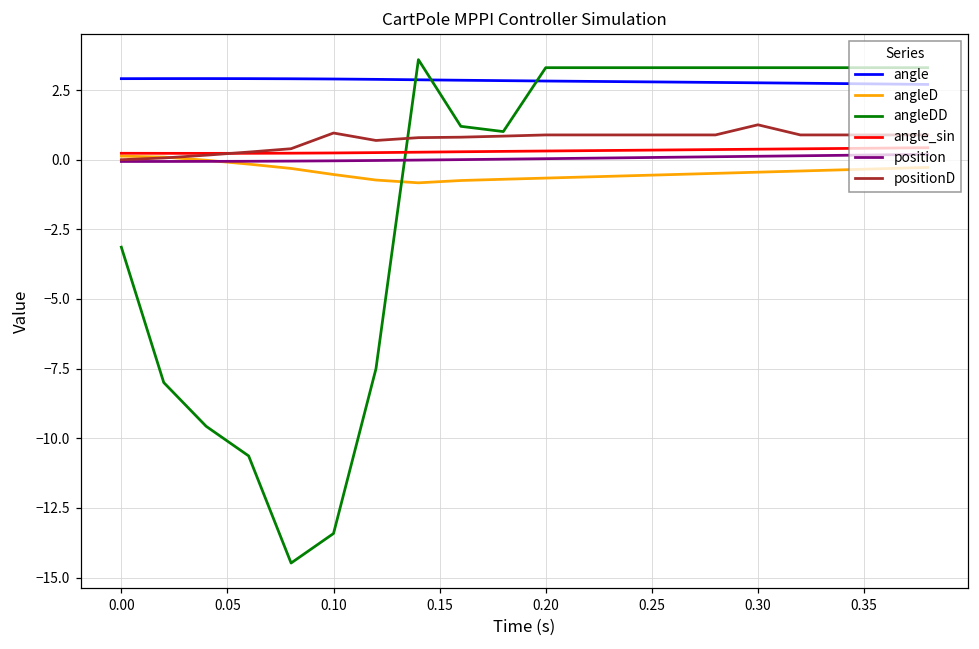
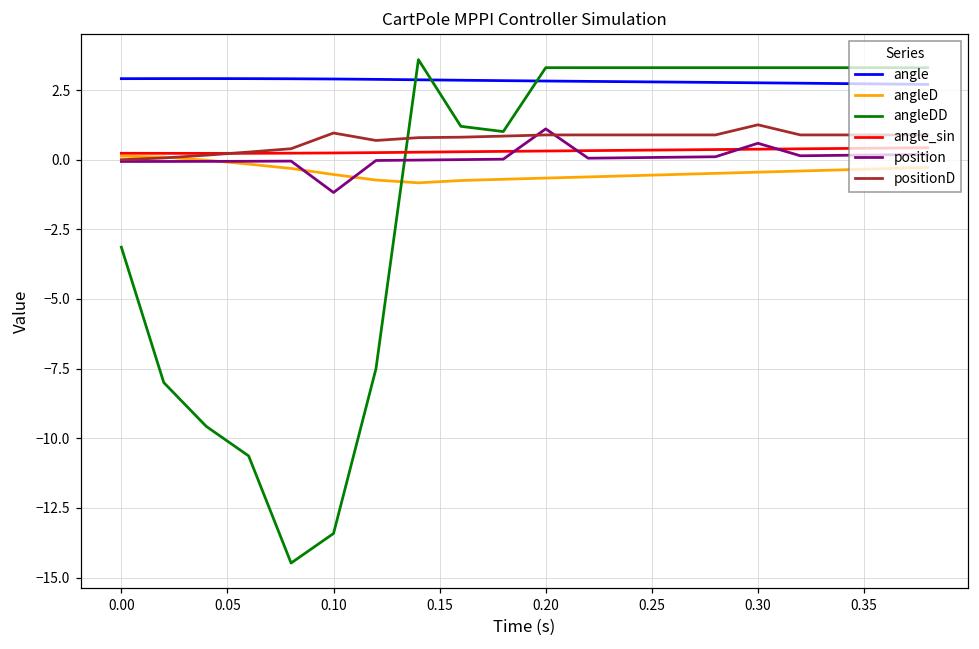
position, 0.10: 0.0 -> -1.2
position, 0.20: 0.0 -> 1.1
position, 0.30: 0.1 -> 0.6
